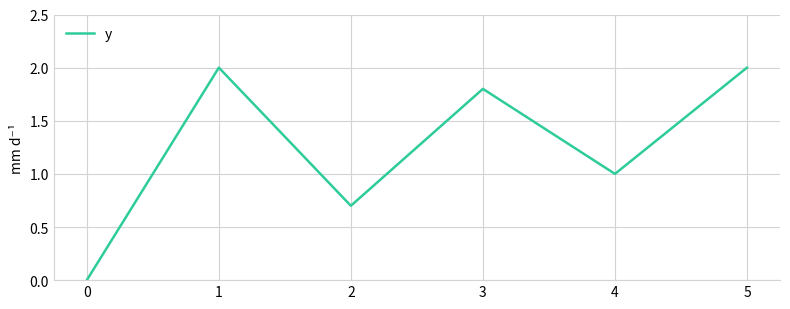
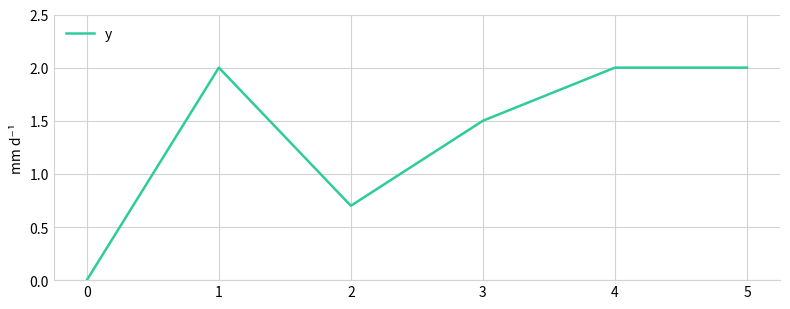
3: 1.8 -> 1.5
4: 1 -> 2
